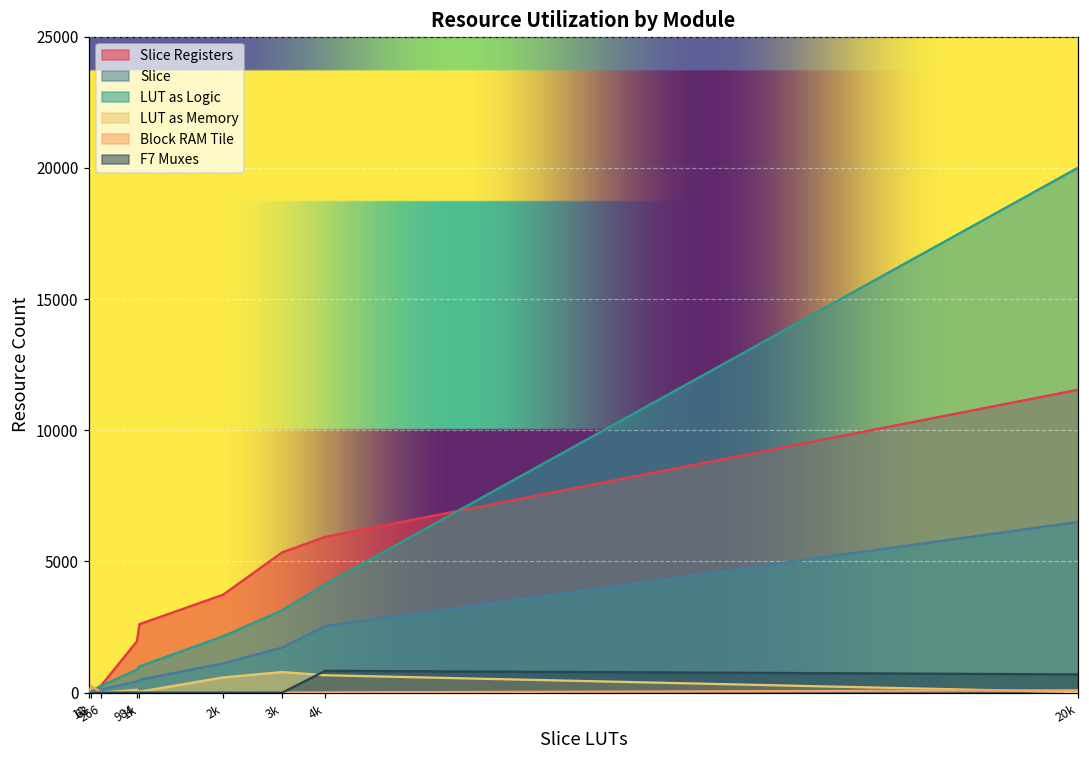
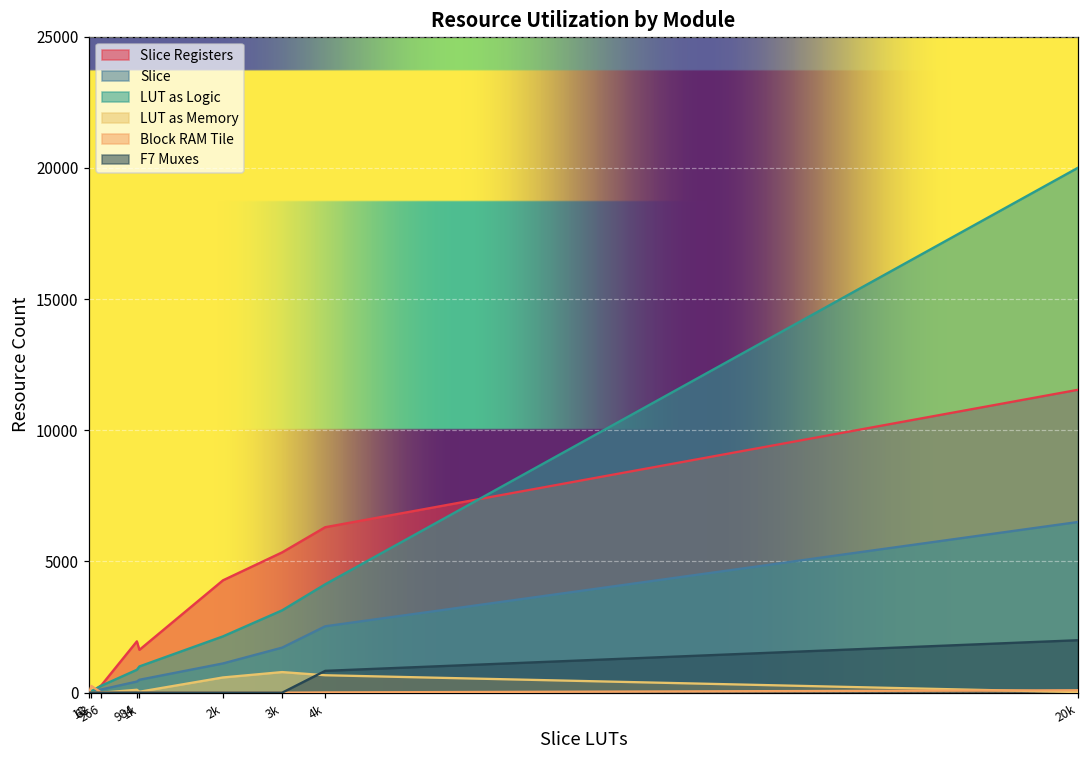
Slice Registers, 1k: 2600 -> 1600
Slice Registers, 2k: 3700 -> 4300
Slice Registers, 4k: 5900 -> 6300
F7 Muxes, 20k: 700 -> 2000
